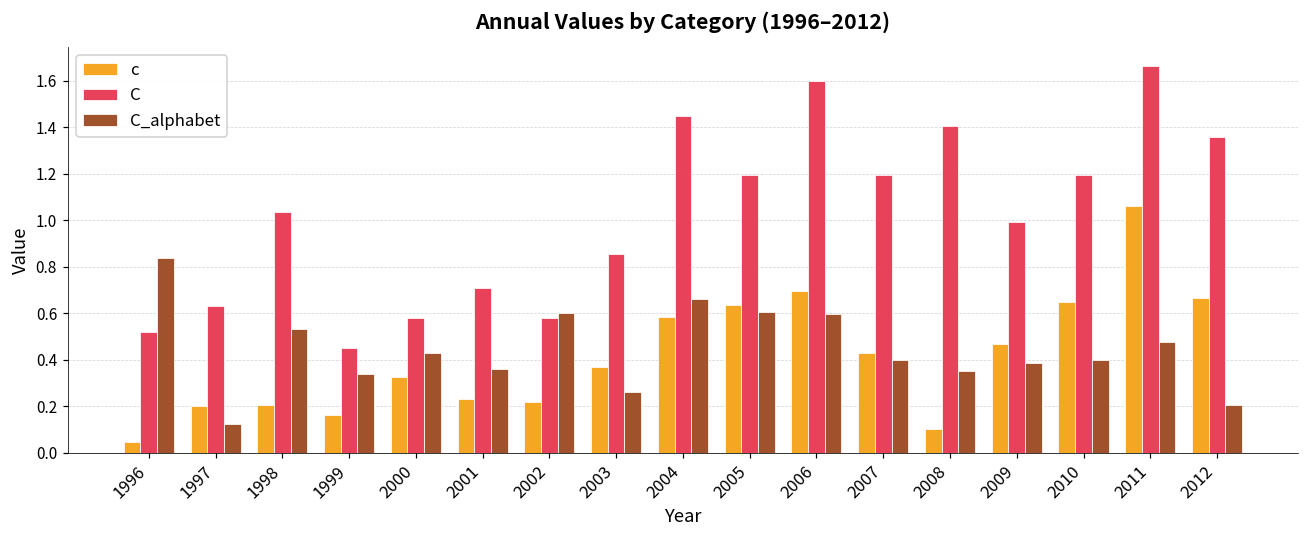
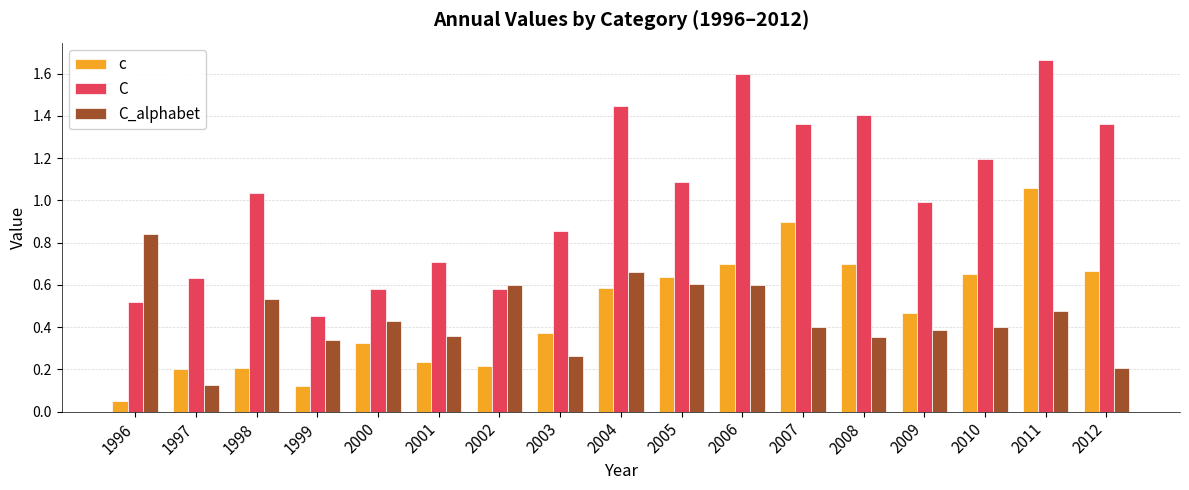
c, 1999: 0.16 -> 0.12
C, 2005: 1.19 -> 1.09
c, 2007: 0.43 -> 0.90
C, 2007: 1.20 -> 1.36
c, 2008: 0.1 -> 0.7
